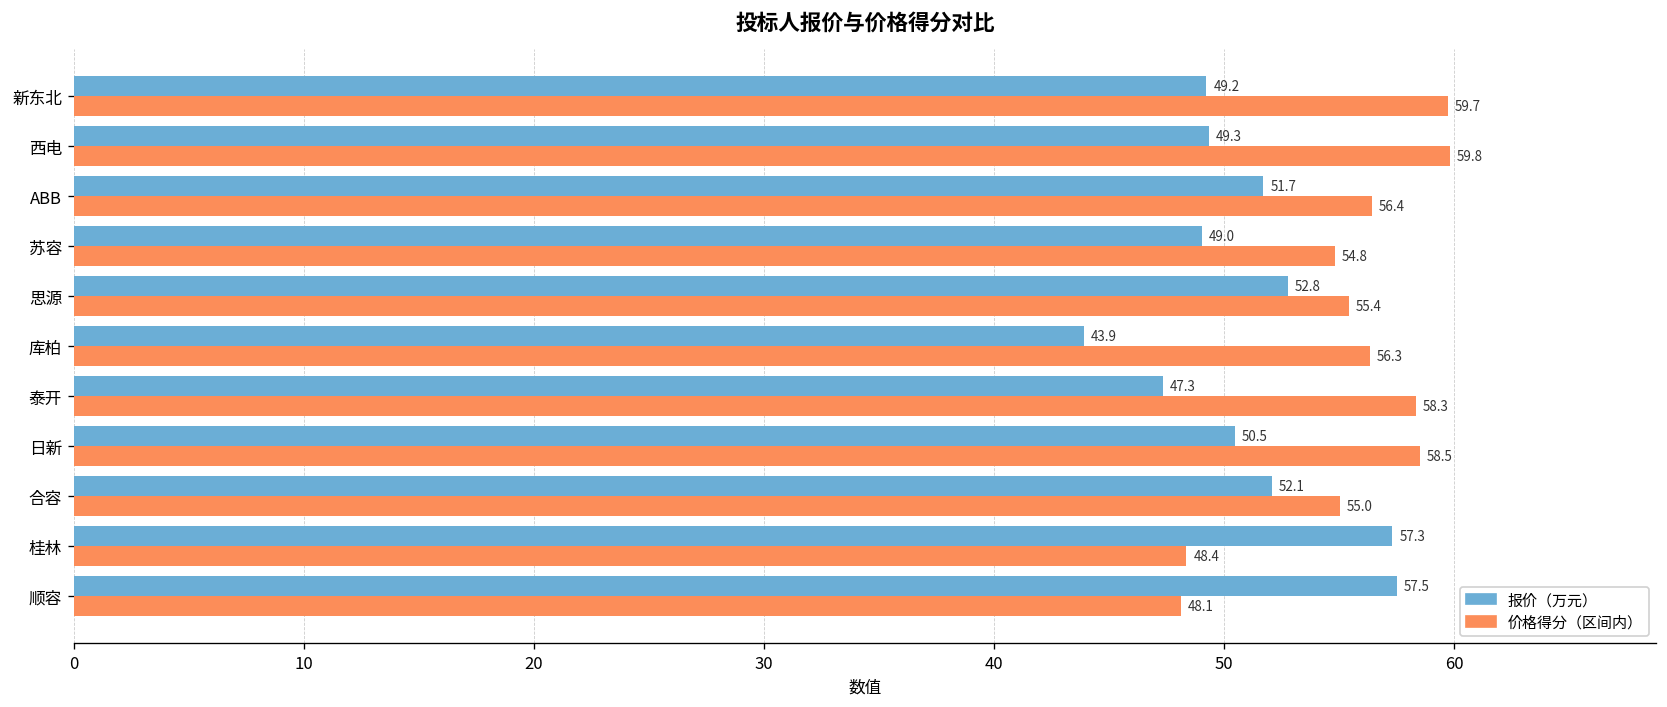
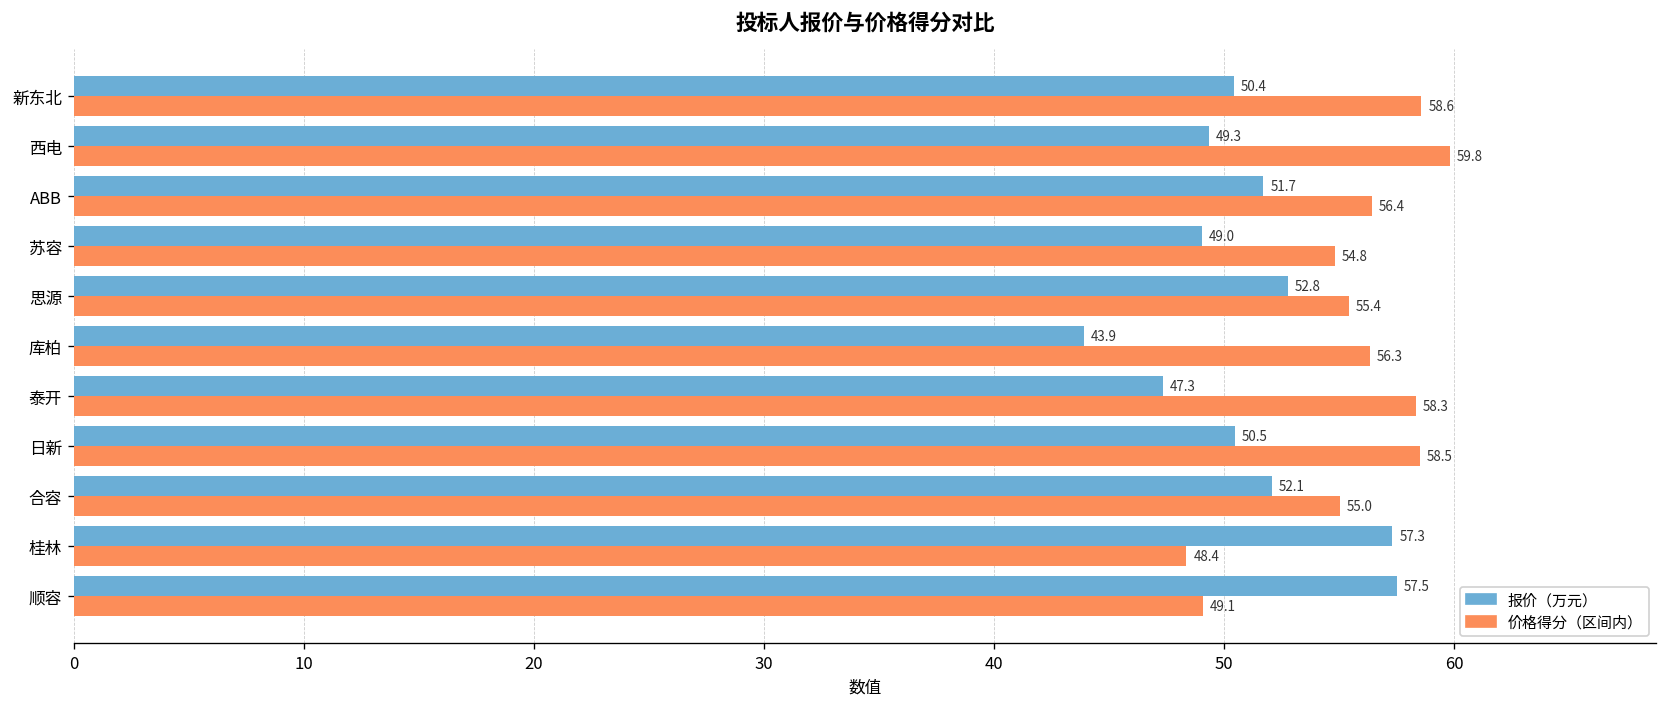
报价（万元）, 新东北: 49.2 -> 50.4
价格得分（区间内）, 新东北: 59.7 -> 58.6
价格得分（区间内）, 顺容: 48.1 -> 49.1
